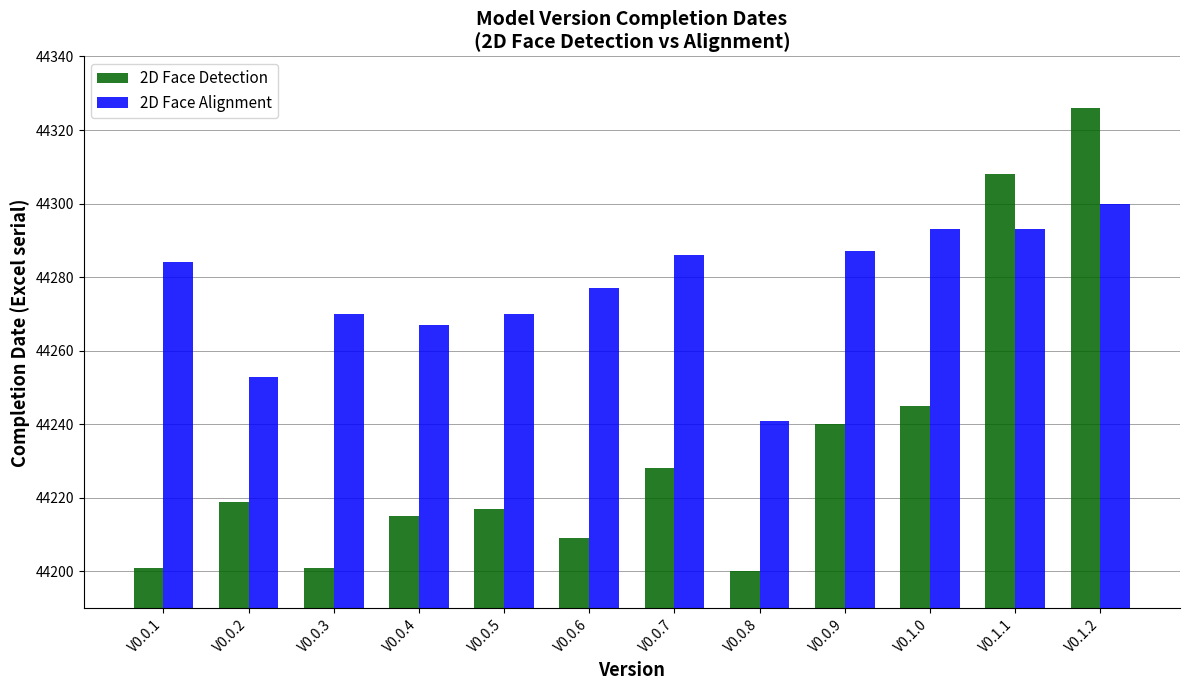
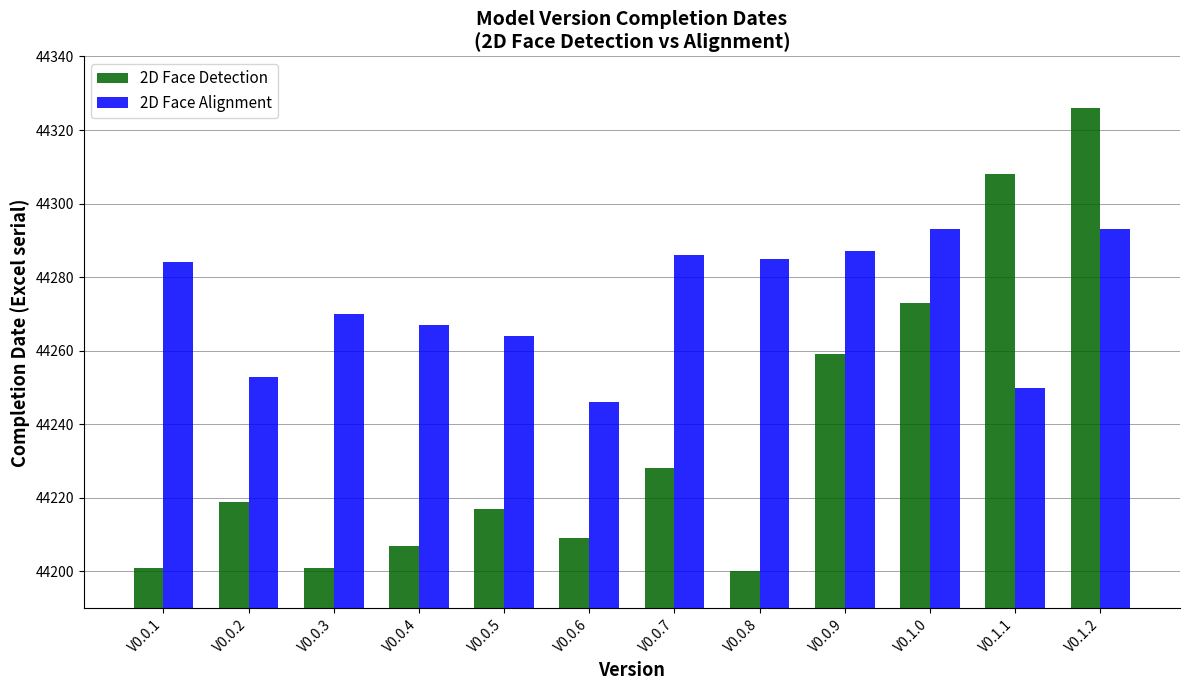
2D Face Detection, V0.0.4: 44215 -> 44207
2D Face Alignment, V0.0.5: 44270 -> 44264
2D Face Alignment, V0.0.6: 44277 -> 44246
2D Face Alignment, V0.0.8: 44241 -> 44285
2D Face Detection, V0.0.9: 44240 -> 44259
2D Face Detection, V0.1.0: 44245 -> 44273
2D Face Alignment, V0.1.1: 44293 -> 44250
2D Face Alignment, V0.1.2: 44300 -> 44293
